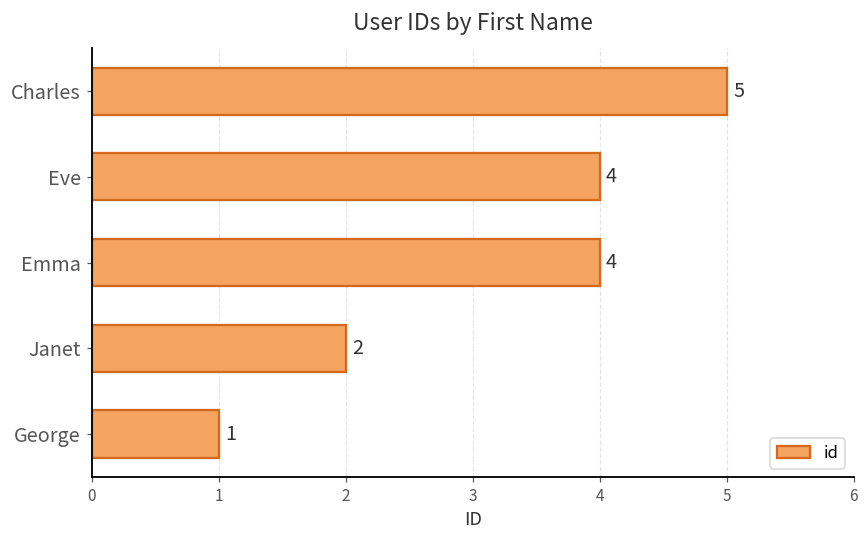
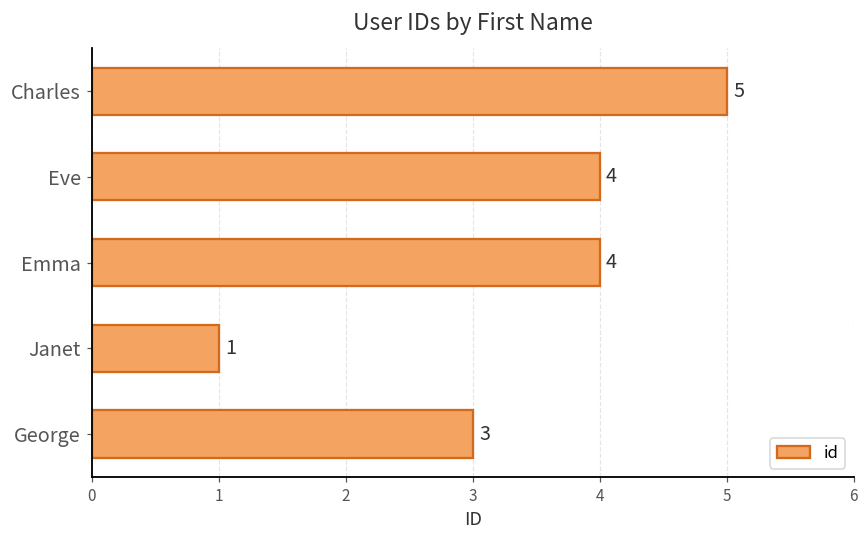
Janet: 2 -> 1
George: 1 -> 3
